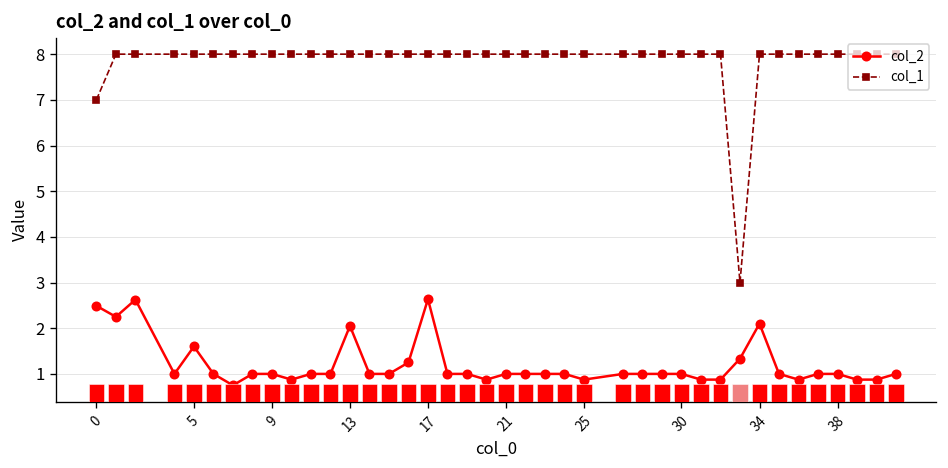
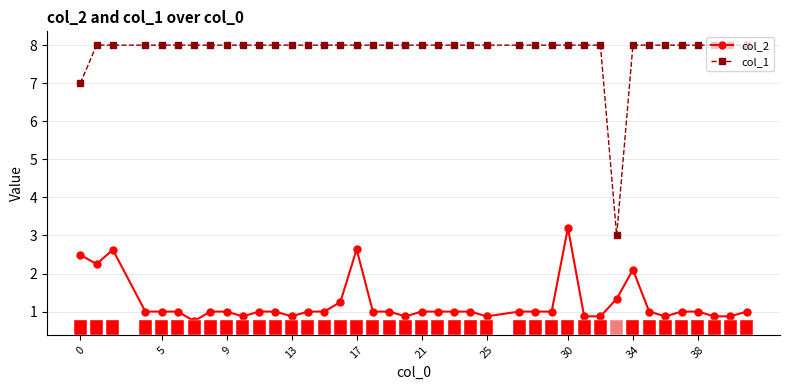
col_2, 5: 1.6 -> 1.0
col_2, 13: 2.1 -> 0.9
col_2, 30: 1.0 -> 3.2
